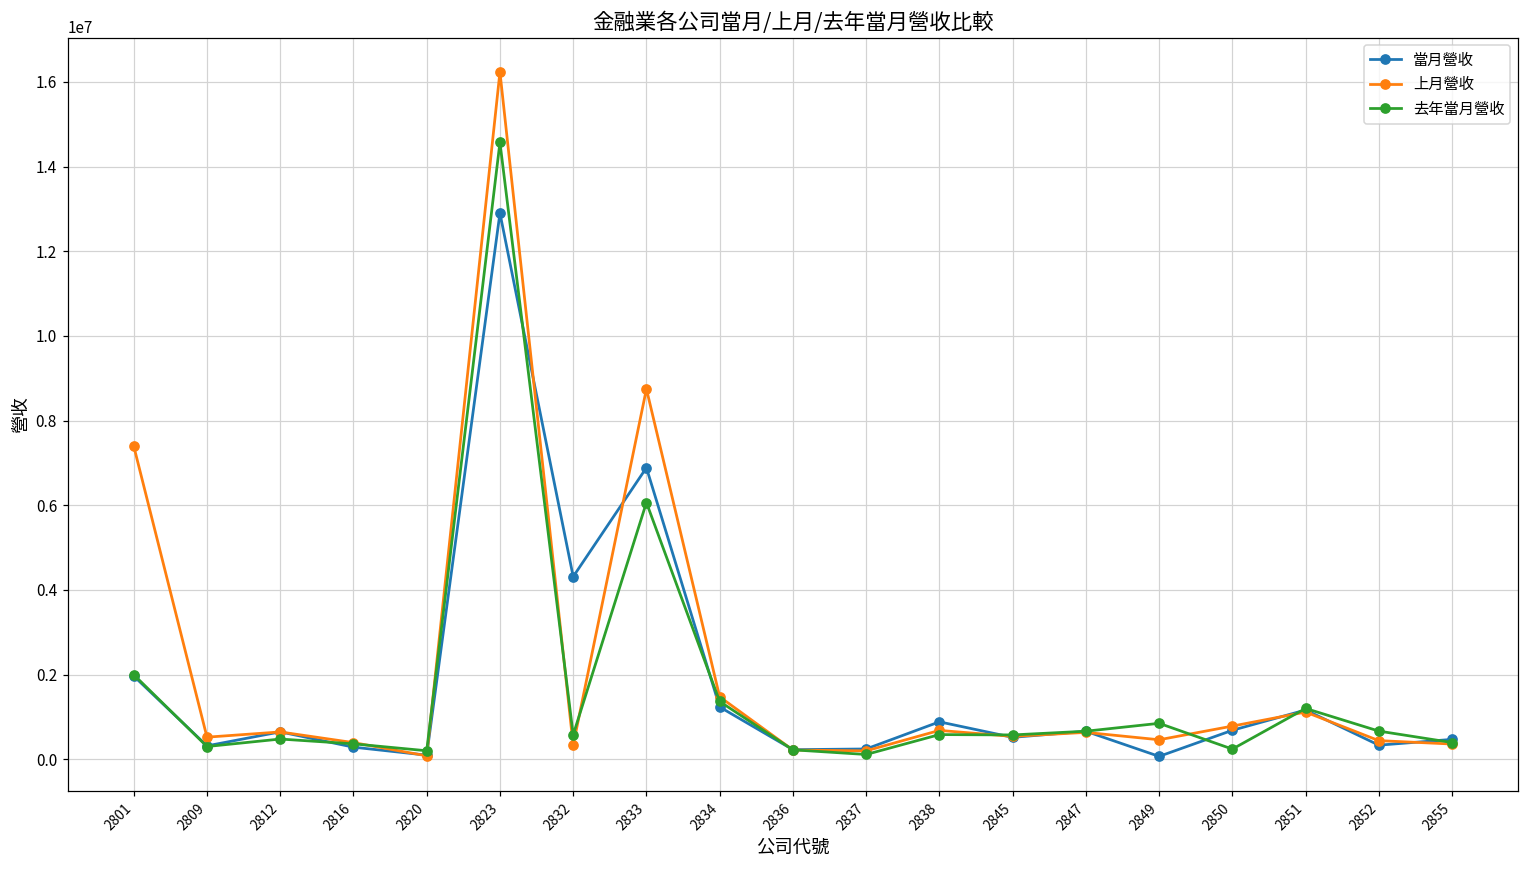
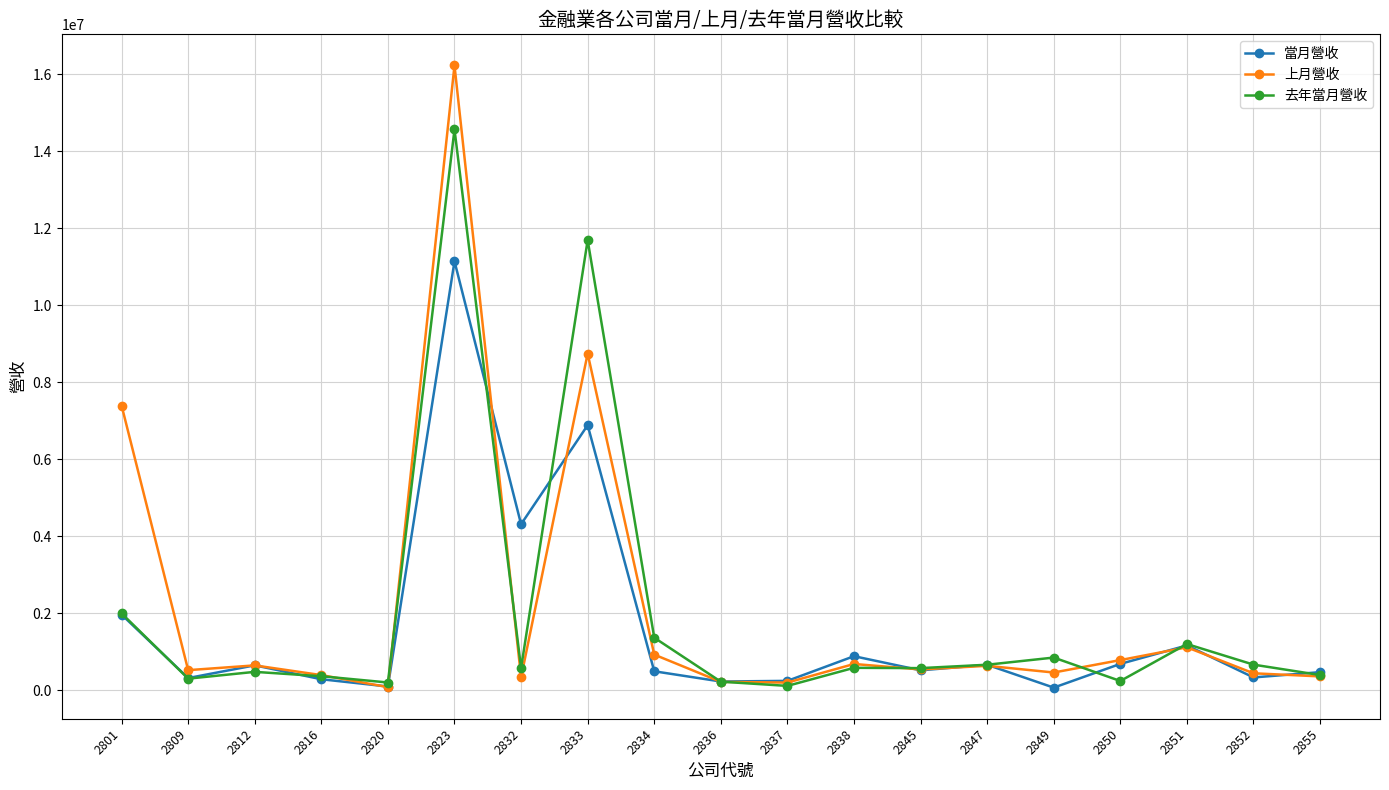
當月營收, 2823: 12900000 -> 11100000
去年當月營收, 2833: 6100000 -> 11700000
當月營收, 2834: 1200000 -> 500000
上月營收, 2834: 1500000 -> 900000
